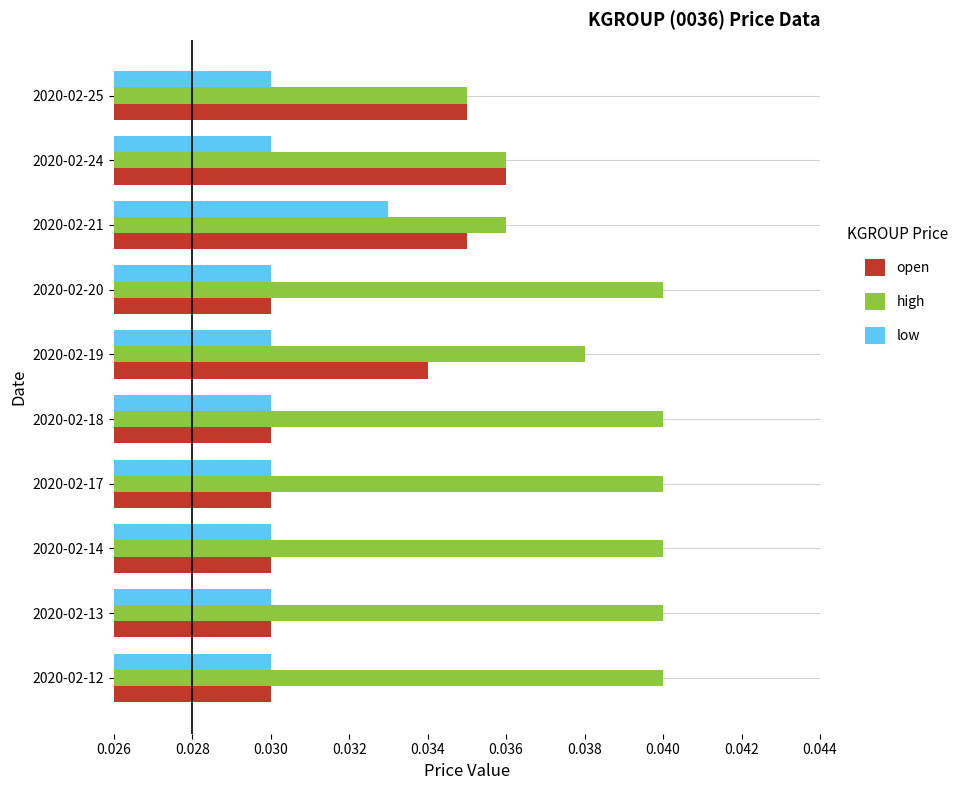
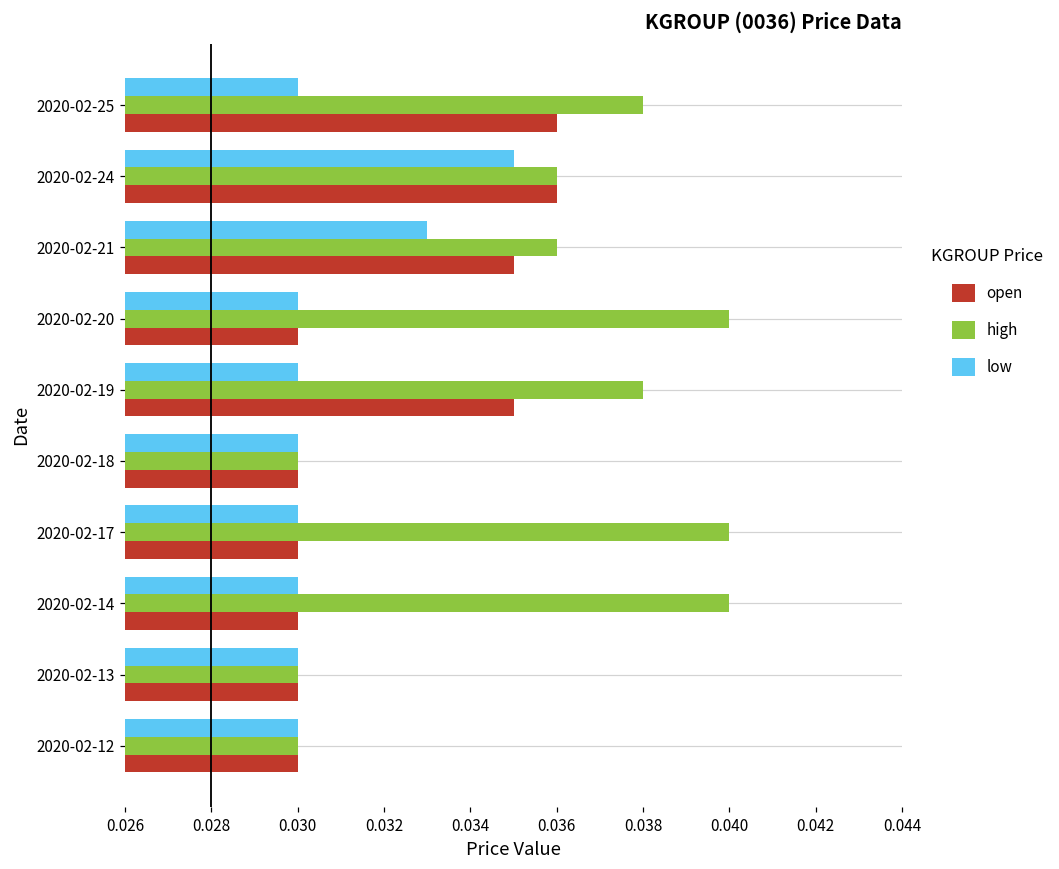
high, 2020-02-25: 0.035 -> 0.038
open, 2020-02-25: 0.035 -> 0.036
low, 2020-02-24: 0.030 -> 0.035
open, 2020-02-19: 0.034 -> 0.035
high, 2020-02-18: 0.04 -> 0.03
high, 2020-02-13: 0.04 -> 0.03
high, 2020-02-12: 0.04 -> 0.03
